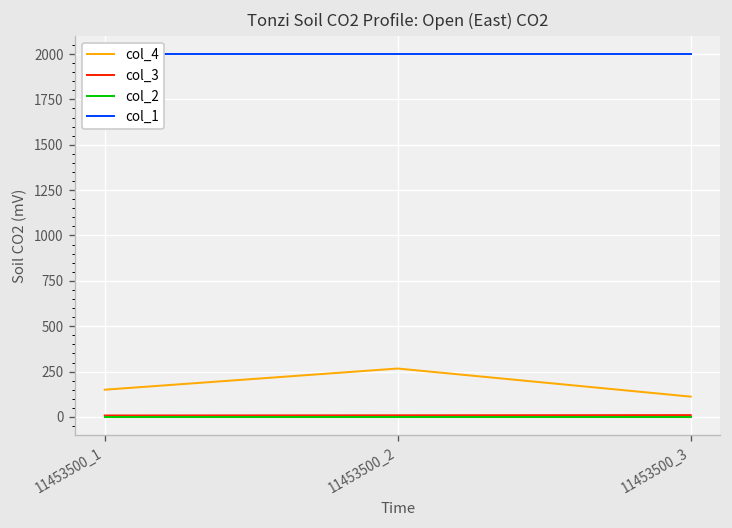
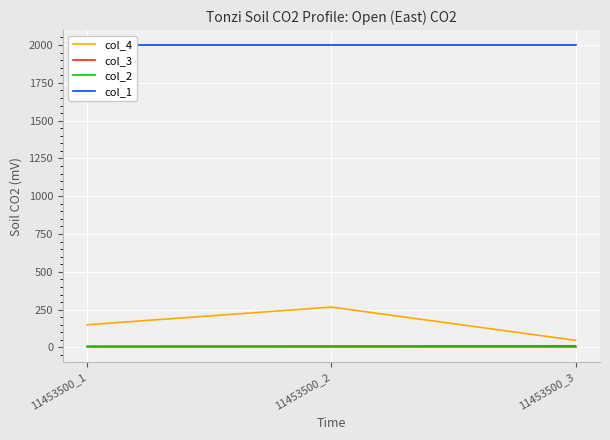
col_4, 11453500_3: 110 -> 50
